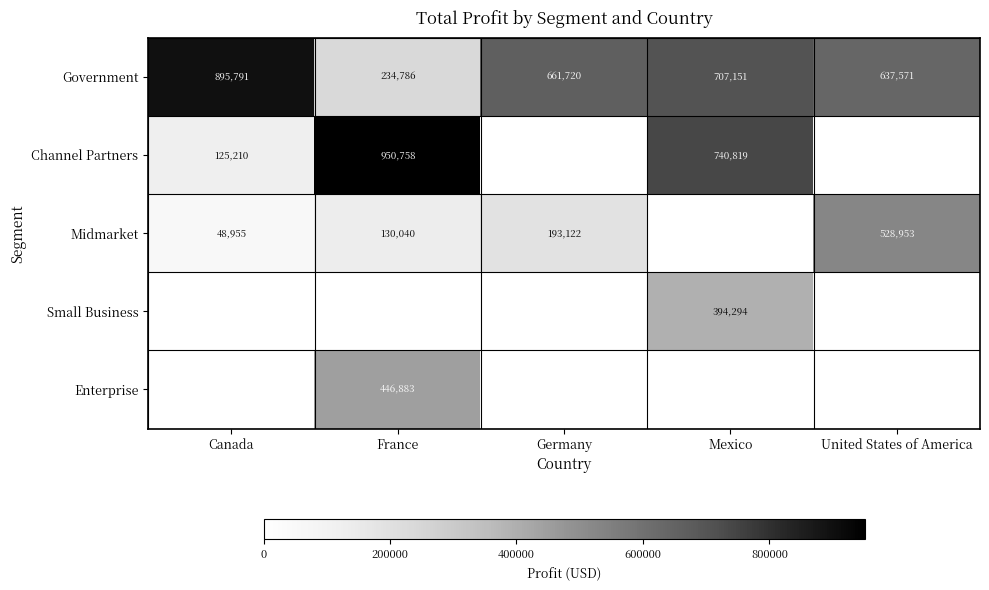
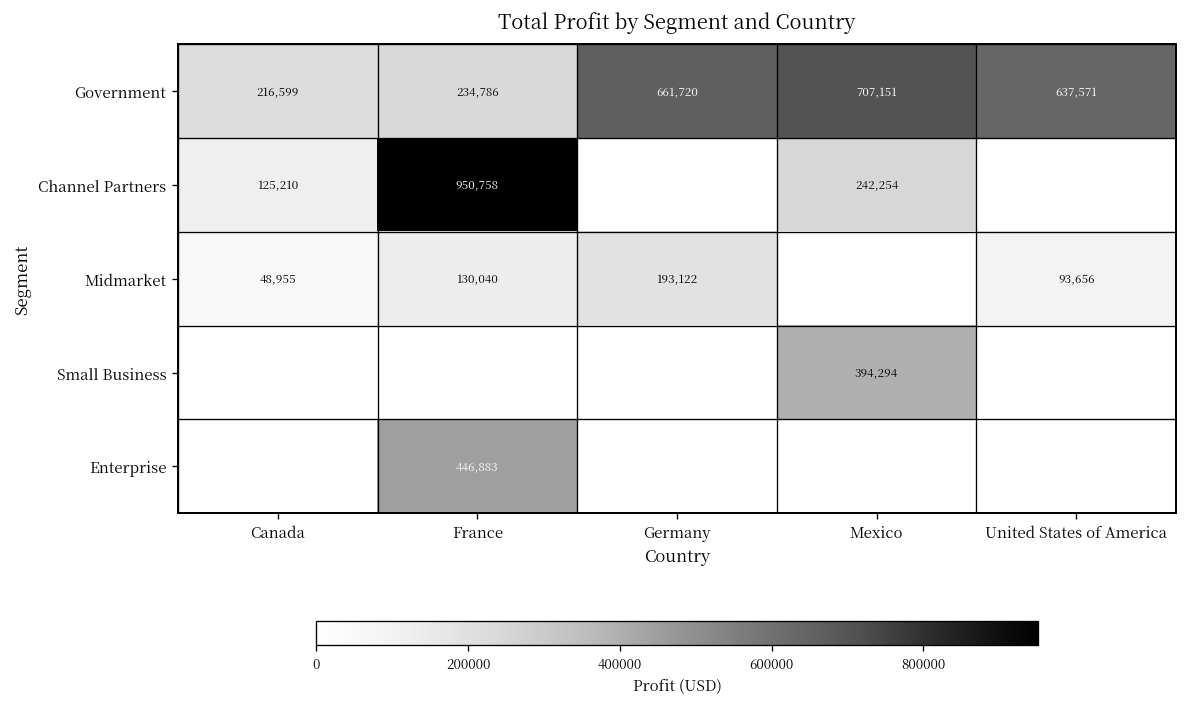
Government, Canada: 895,791 -> 216,599
Channel Partners, Mexico: 740,819 -> 242,254
Midmarket, United States of America: 528,953 -> 93,656
